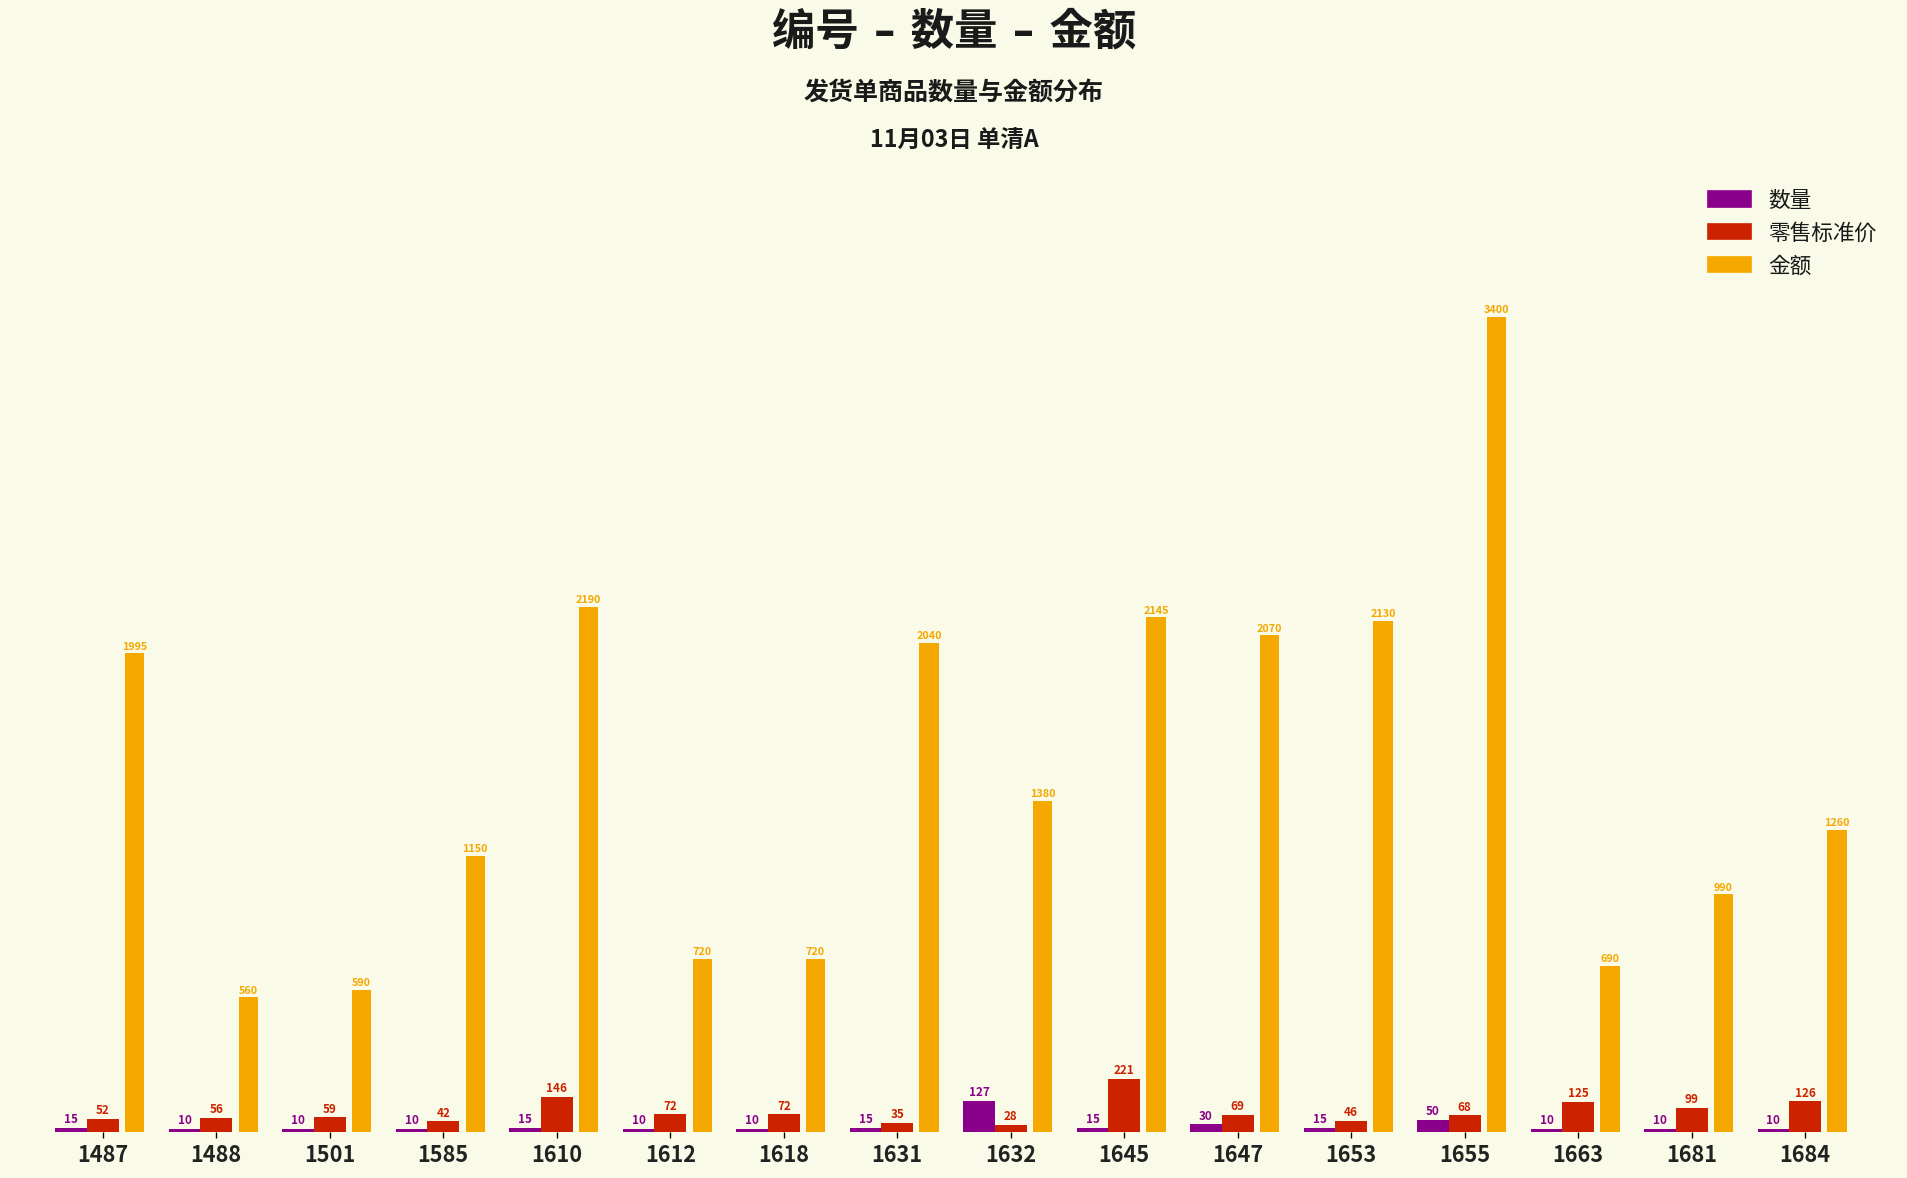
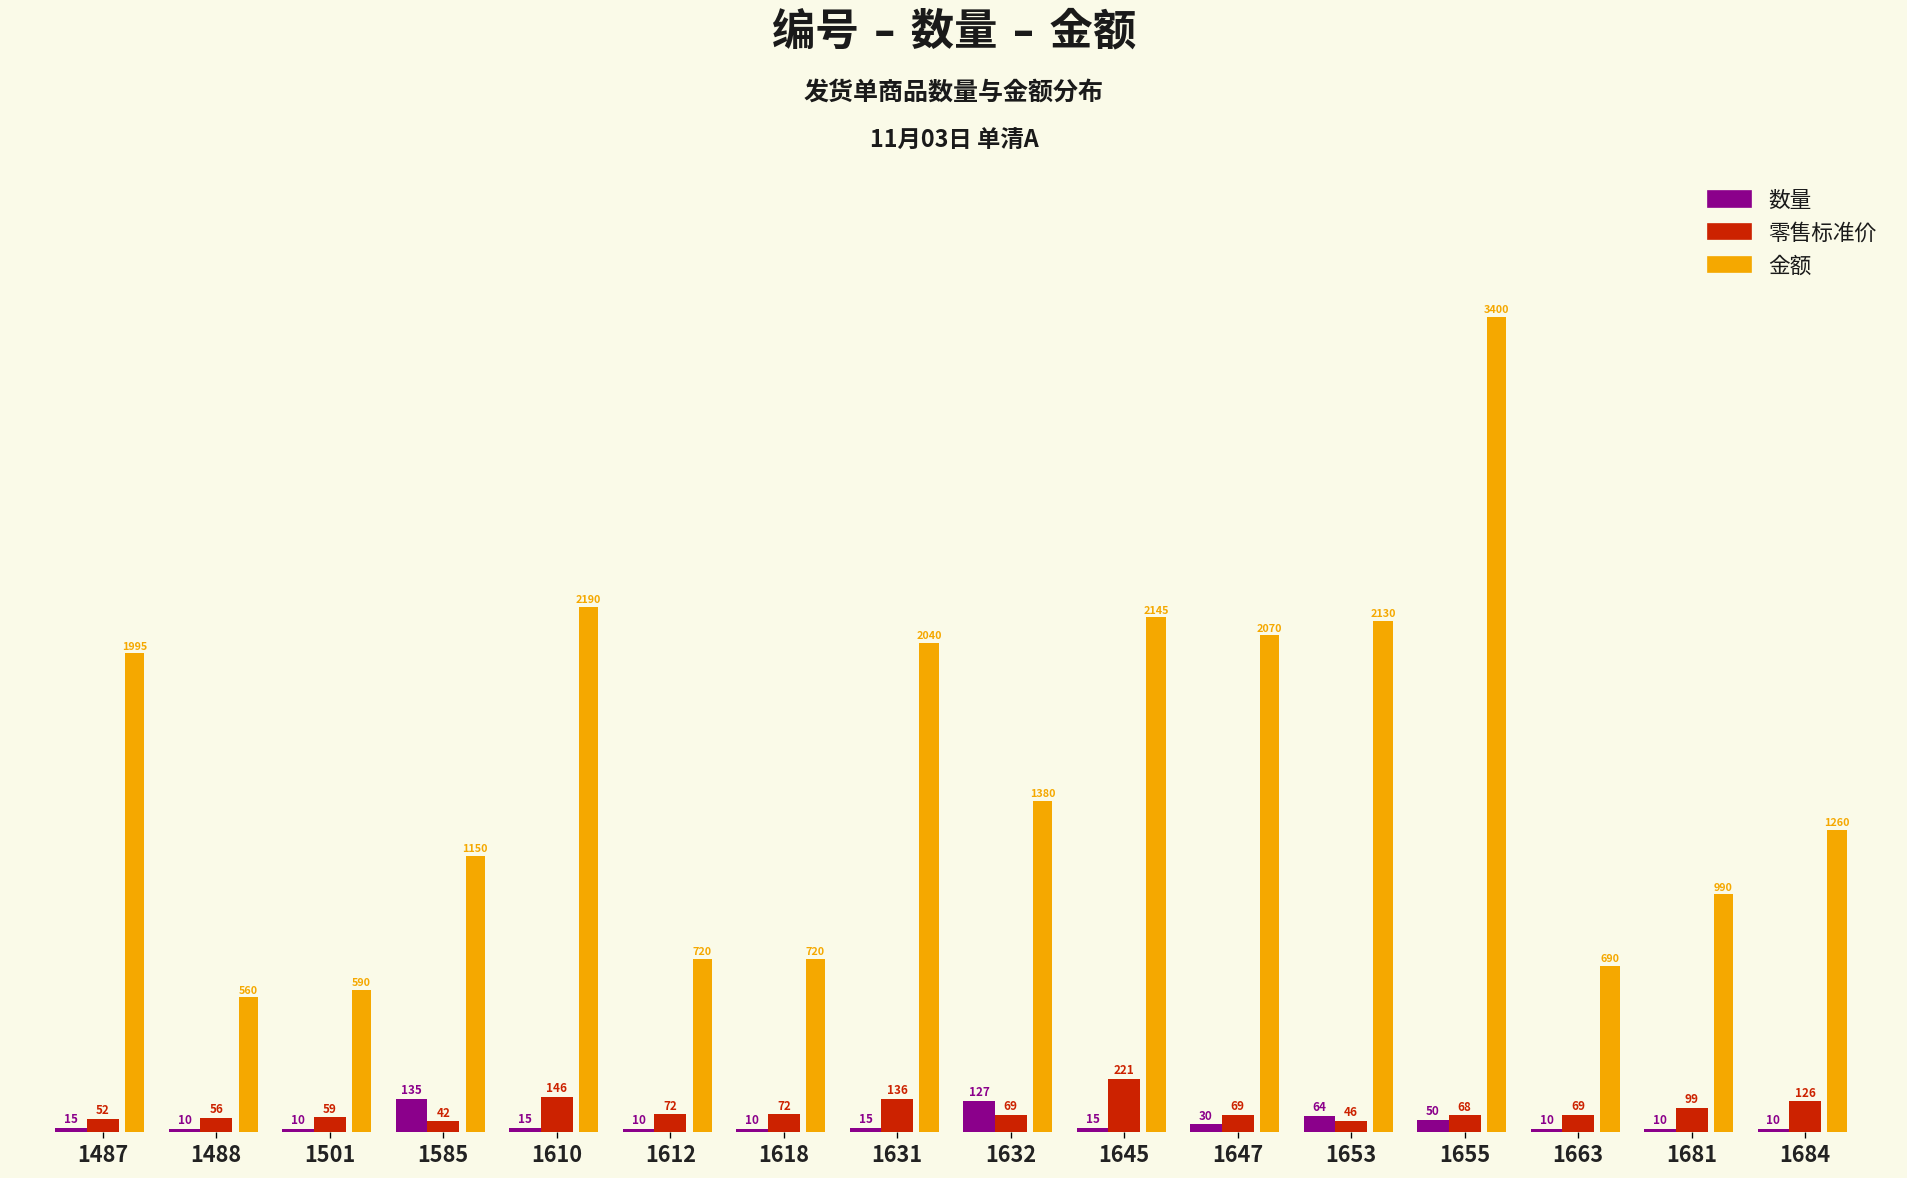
数量, 1585: 10 -> 135
零售标准价, 1631: 35 -> 136
零售标准价, 1632: 28 -> 69
数量, 1653: 15 -> 64
零售标准价, 1663: 125 -> 69
